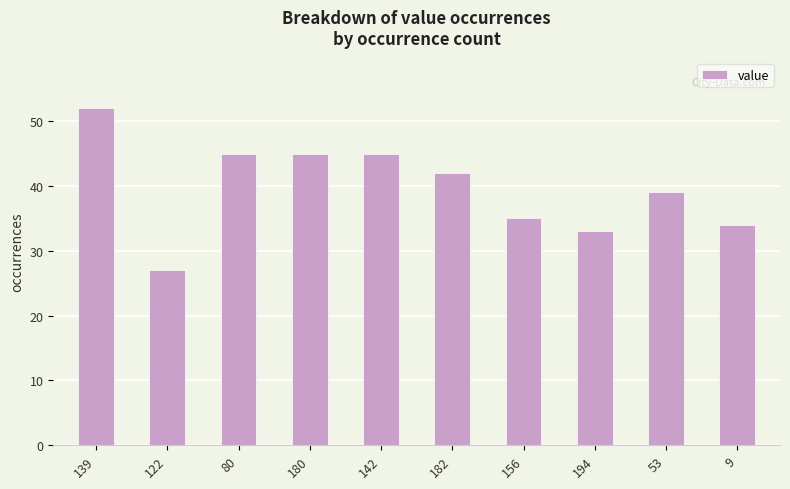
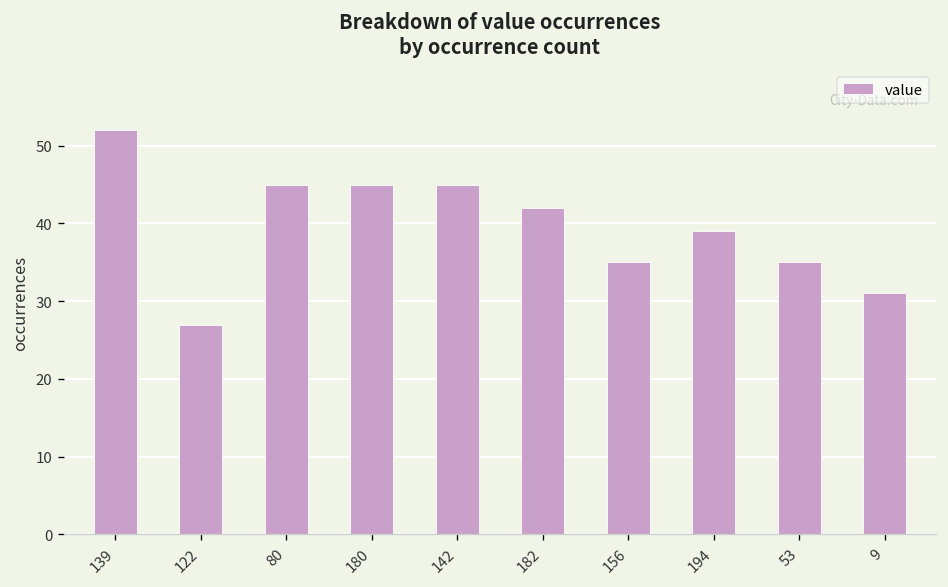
194: 33 -> 39
53: 39 -> 35
9: 34 -> 31
